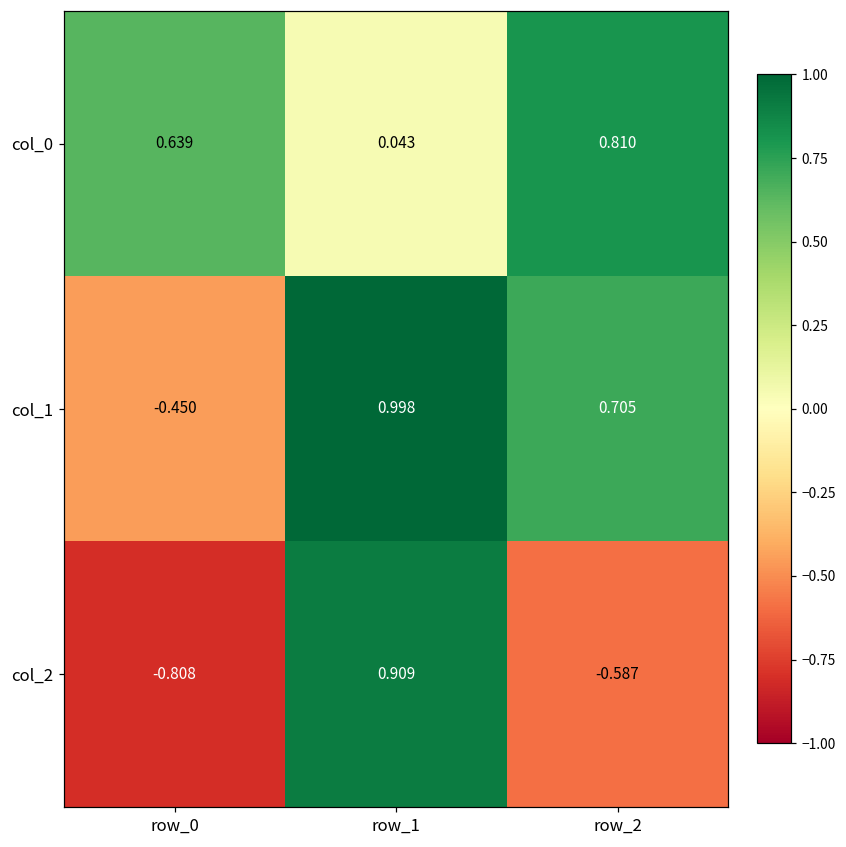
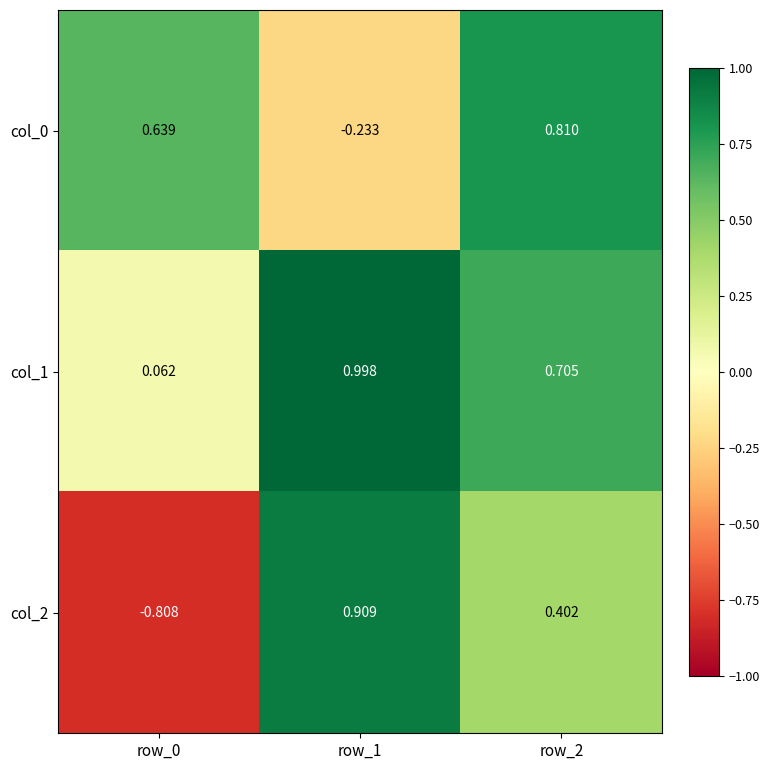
col_0, row_1: 0.043 -> -0.233
col_1, row_0: -0.450 -> 0.062
col_2, row_2: -0.587 -> 0.402
